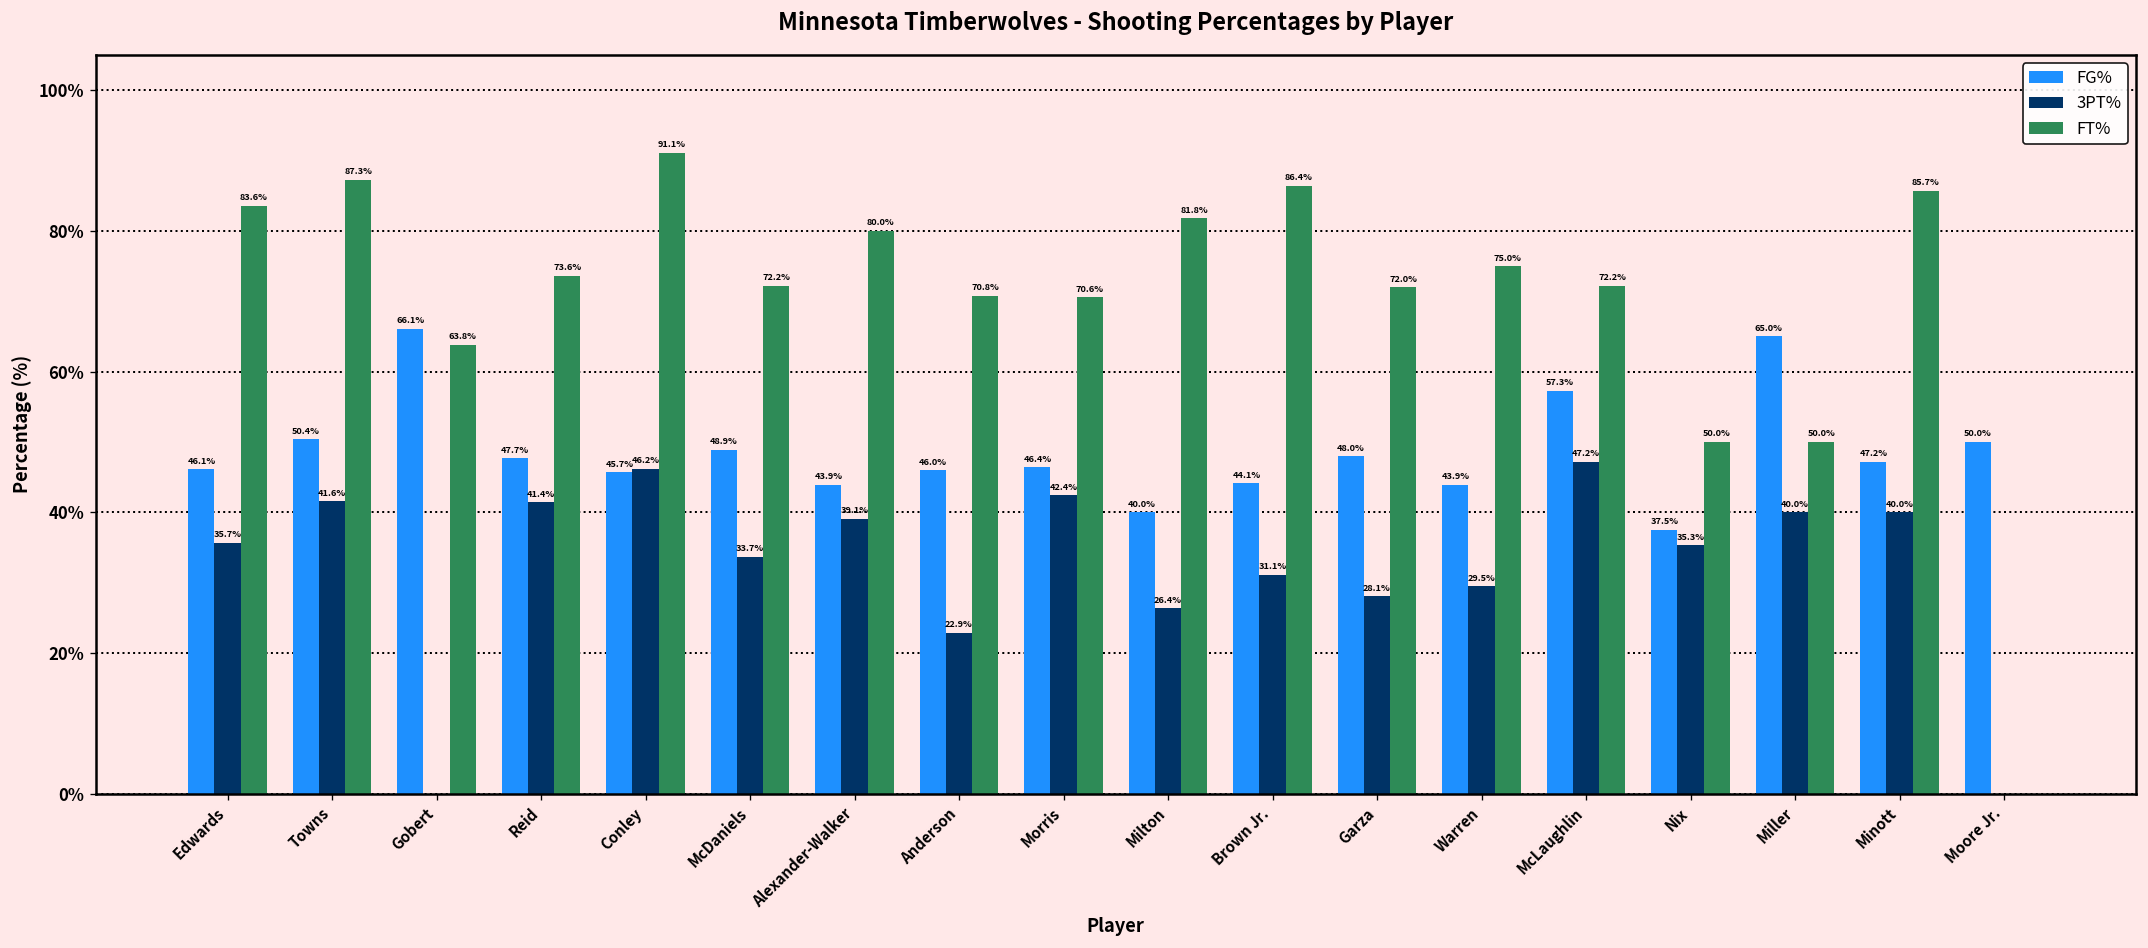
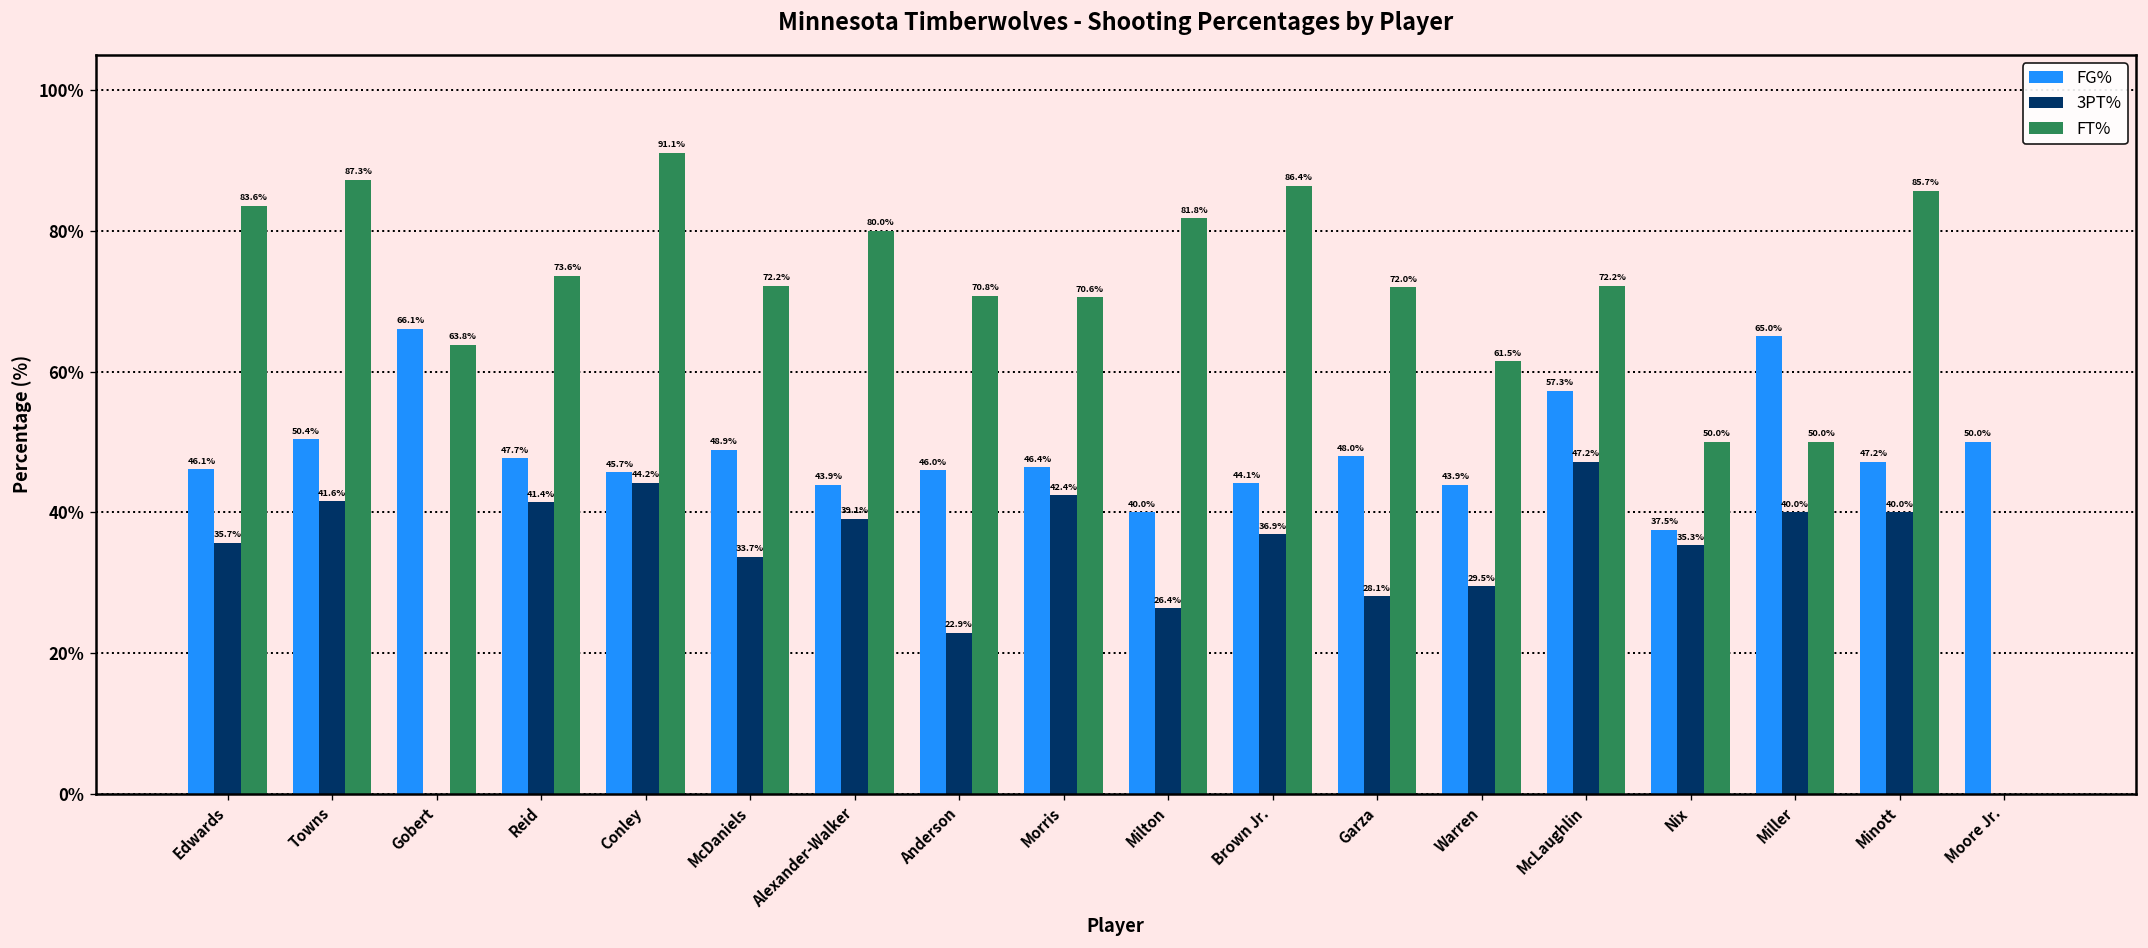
3PT%, Conley: 46.2% -> 44.2%
3PT%, Brown Jr.: 31.1% -> 36.9%
FT%, Warren: 75.0% -> 61.5%
